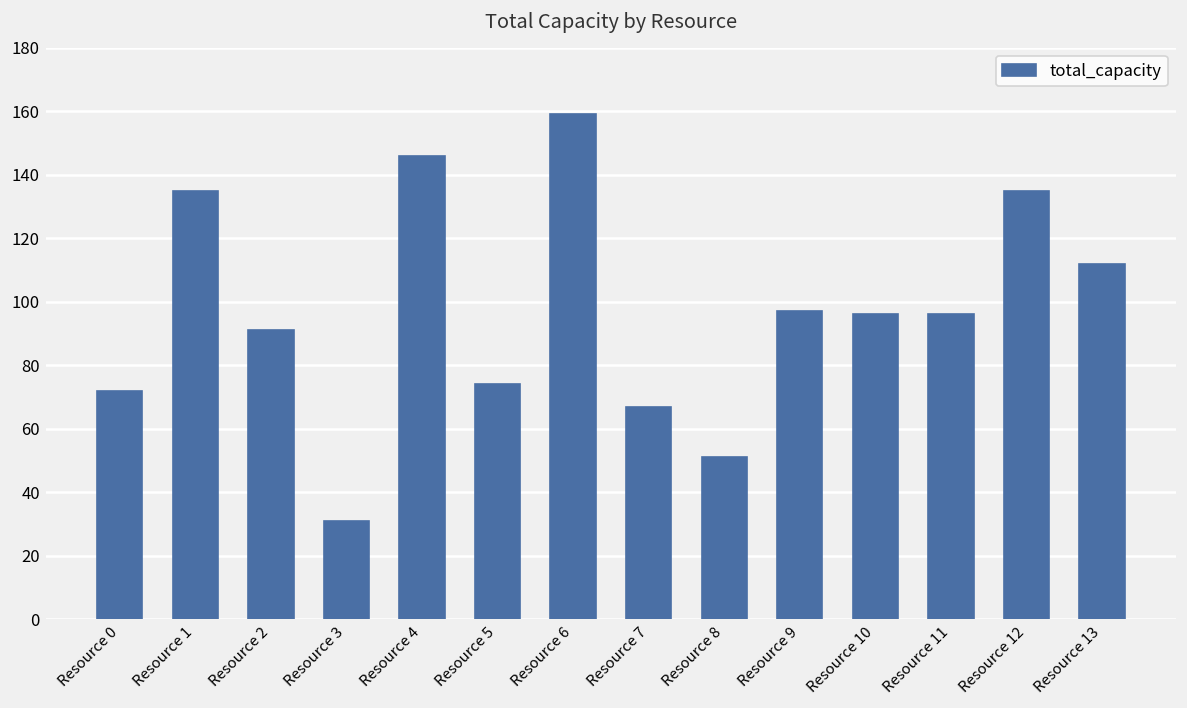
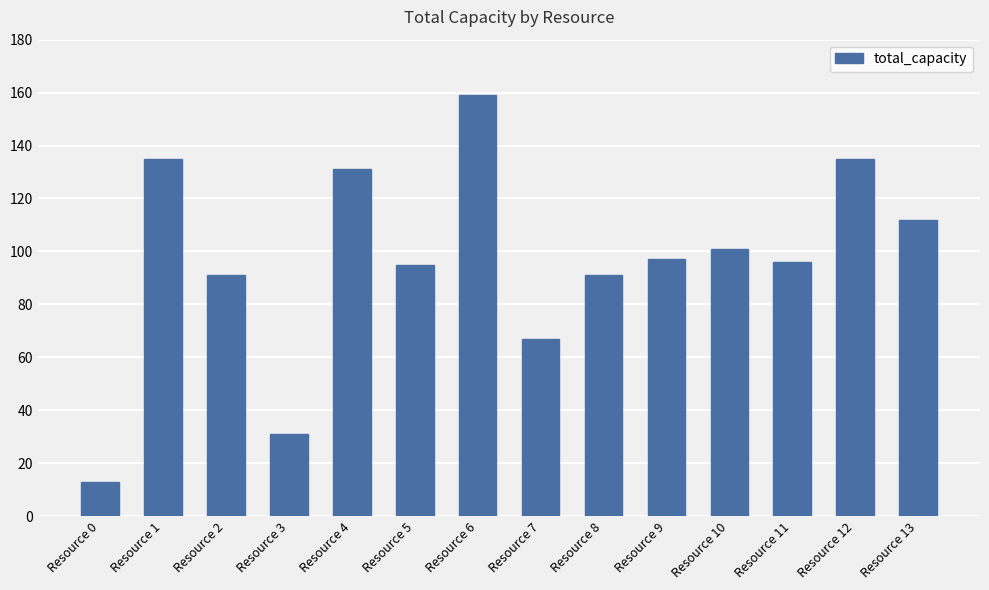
Resource 0: 72 -> 13
Resource 4: 146 -> 131
Resource 5: 74 -> 95
Resource 8: 51 -> 91
Resource 10: 96 -> 101
